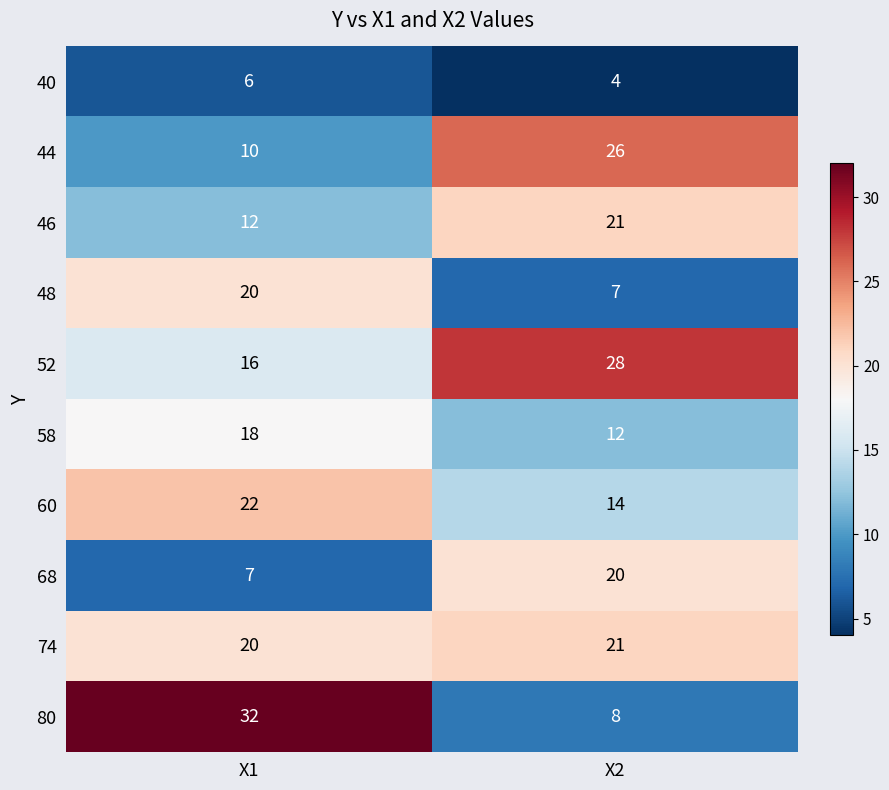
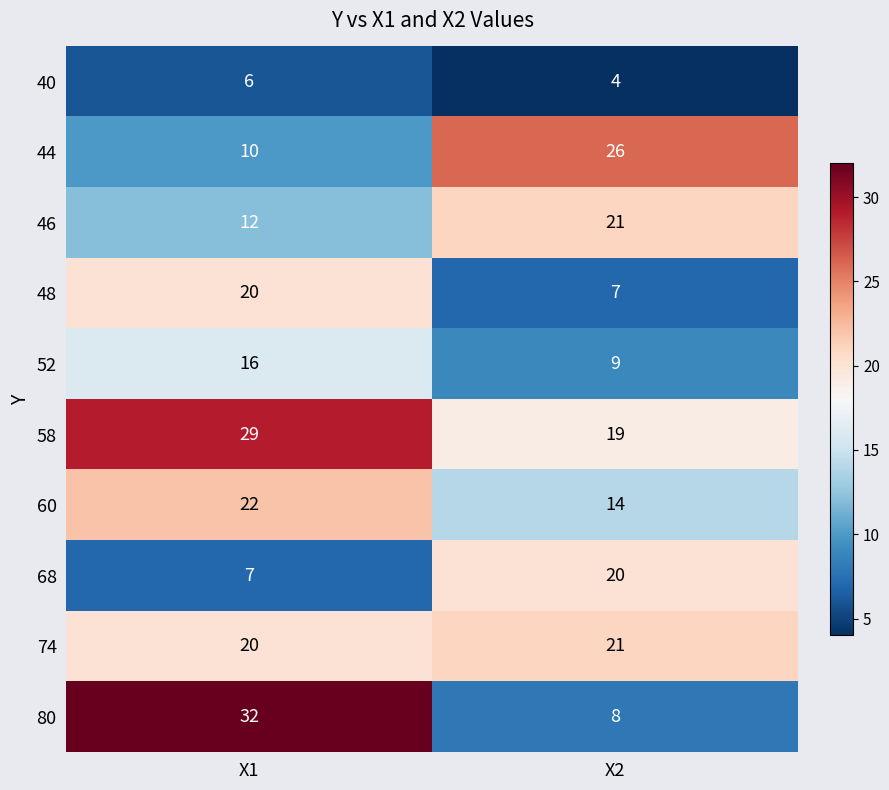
52, X2: 28 -> 9
58, X1: 18 -> 29
58, X2: 12 -> 19
